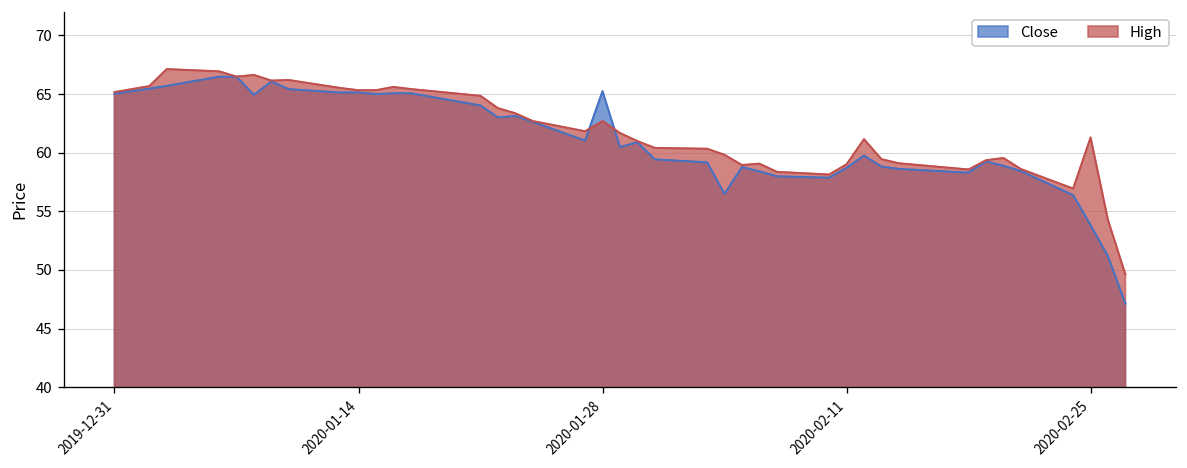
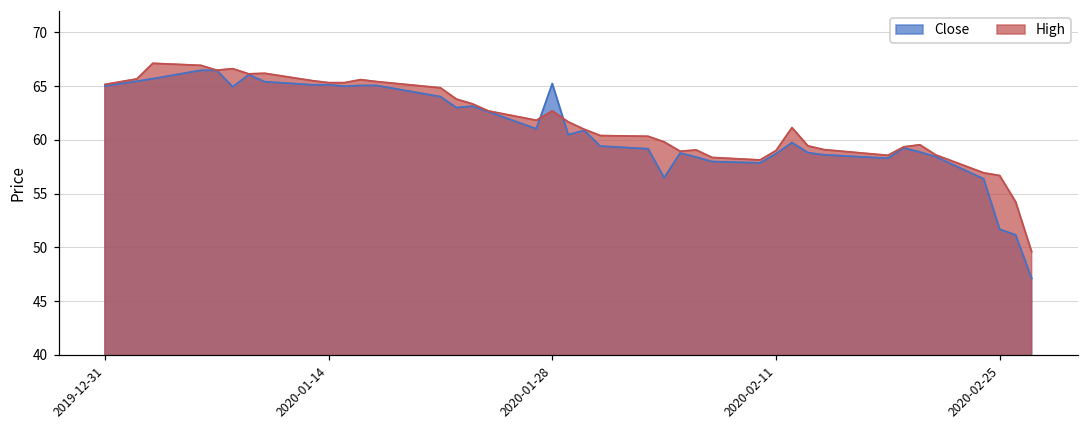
Close, 2020-02-25: 54 -> 52
High, 2020-02-25: 61 -> 57
